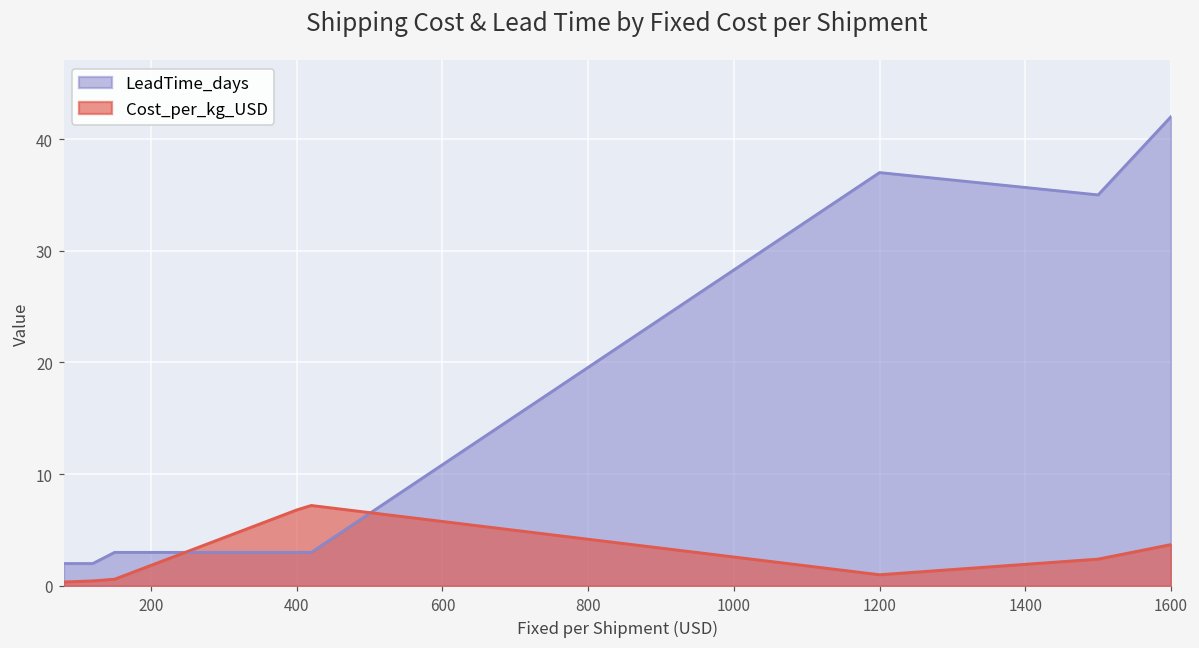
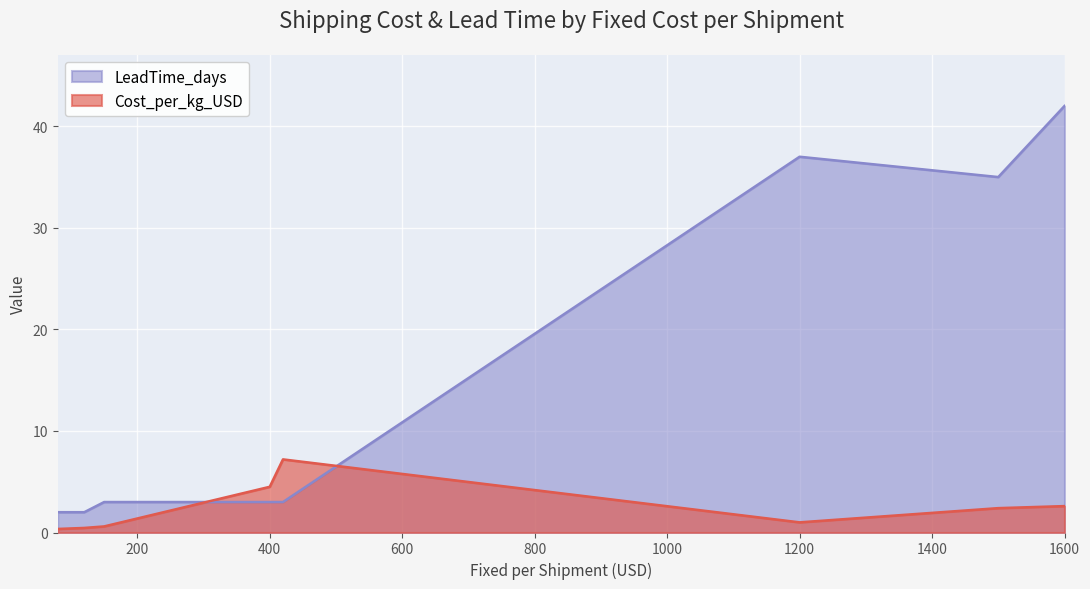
Cost_per_kg_USD, 400: 6.8 -> 4.5
Cost_per_kg_USD, 1600: 3.7 -> 2.6
